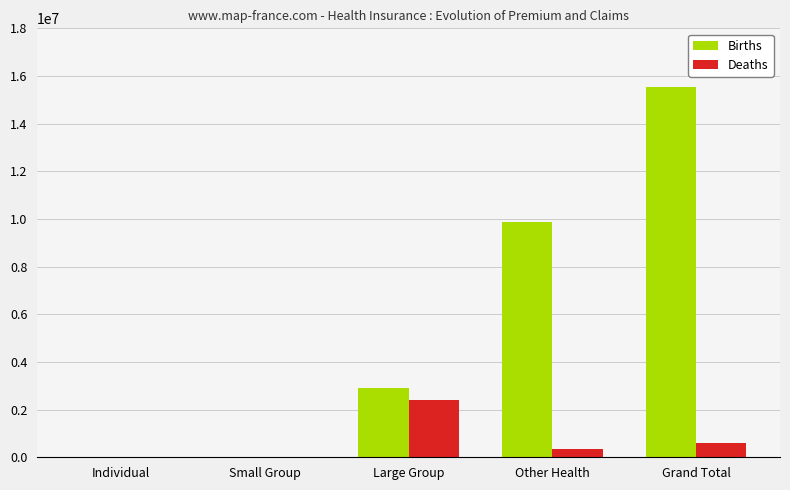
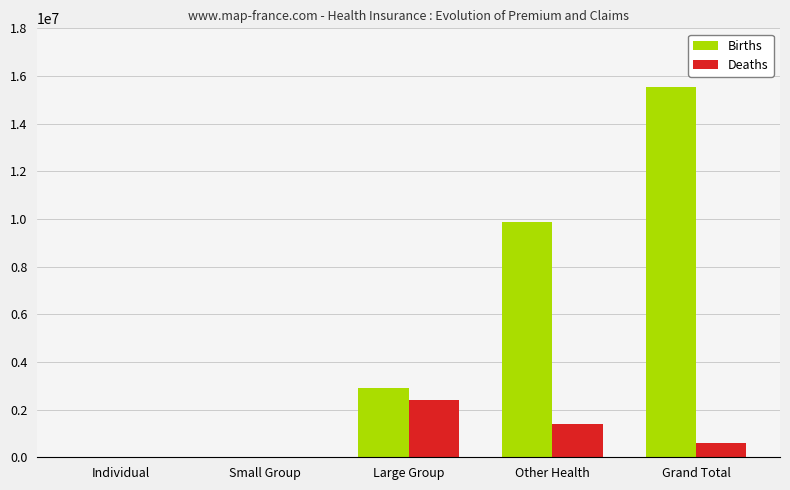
Deaths, Other Health: 400000 -> 1400000
